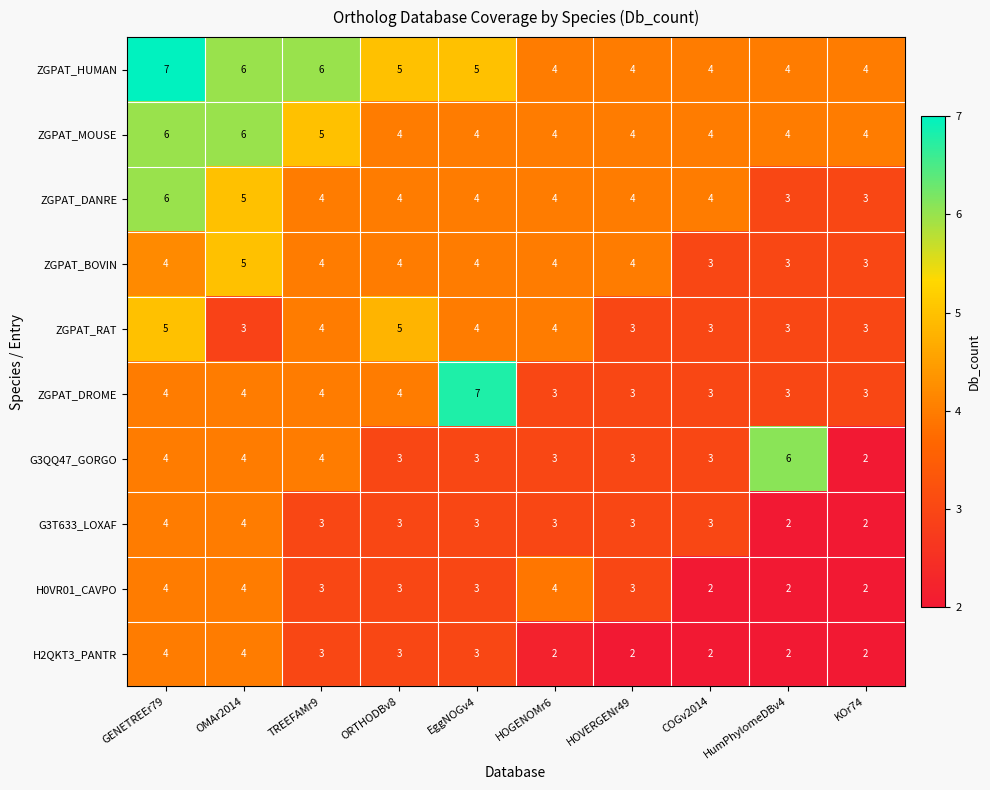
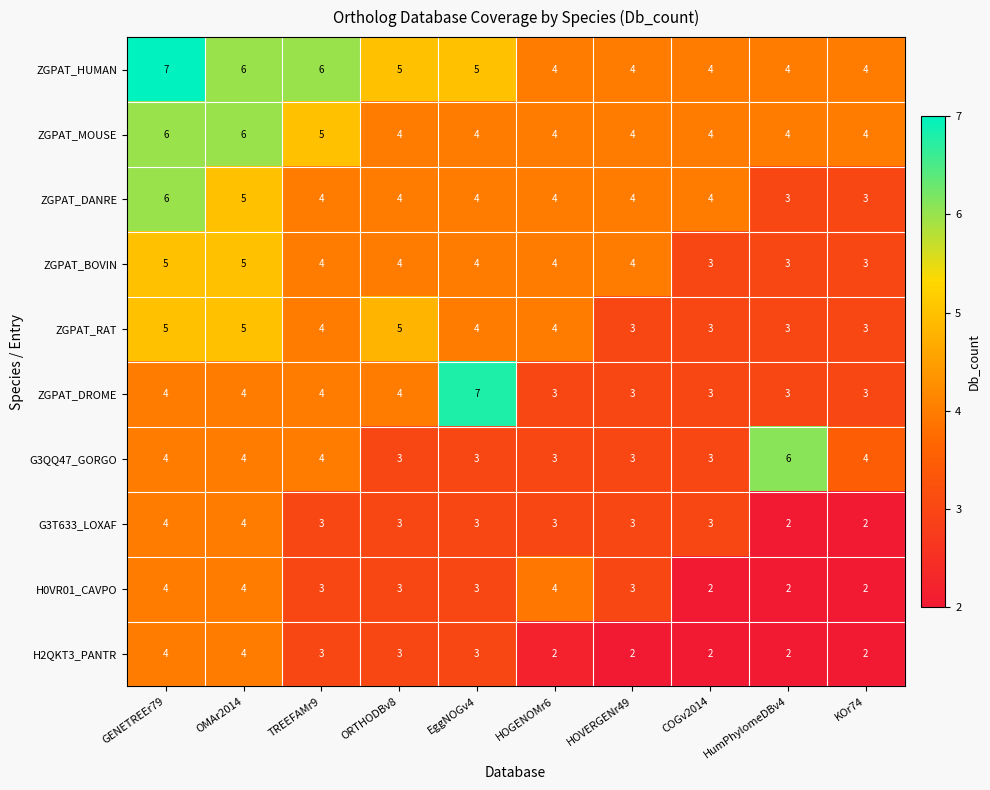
ZGPAT_BOVIN, GENETREEr79: 4 -> 5
ZGPAT_RAT, OMAr2014: 3 -> 5
G3QQ47_GORGO, KOr74: 2 -> 4
